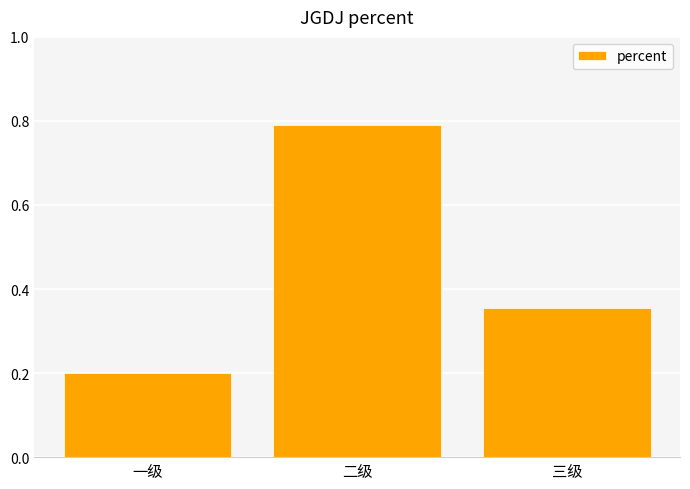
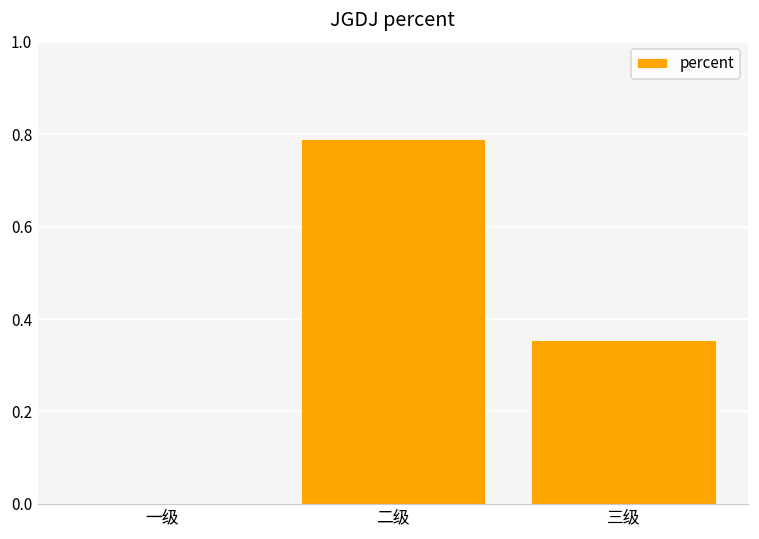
一级: 0.2 -> 0.0
